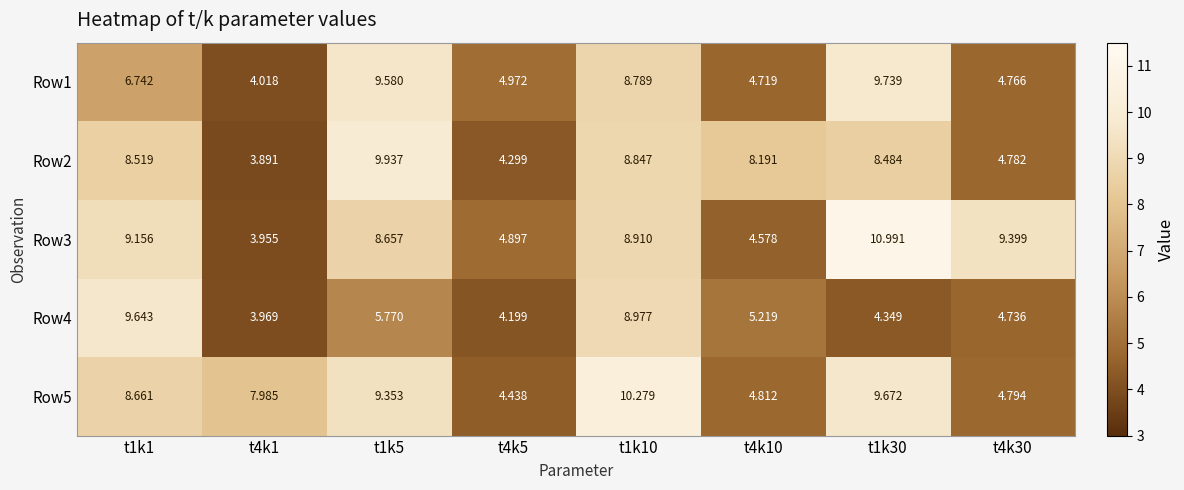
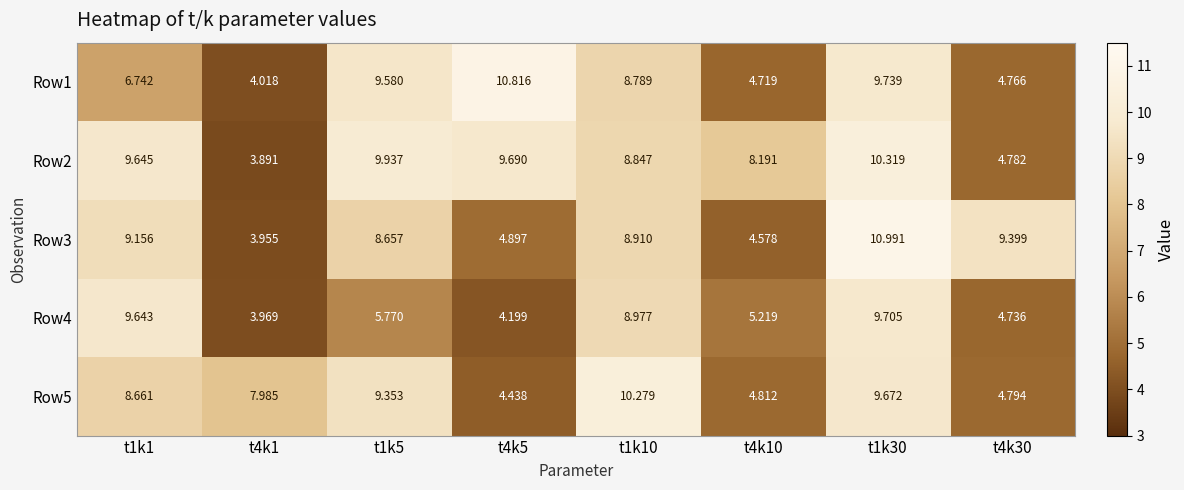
Row1, t4k5: 4.972 -> 10.816
Row2, t1k1: 8.519 -> 9.645
Row2, t4k5: 4.299 -> 9.690
Row2, t1k30: 8.484 -> 10.319
Row4, t1k30: 4.349 -> 9.705
